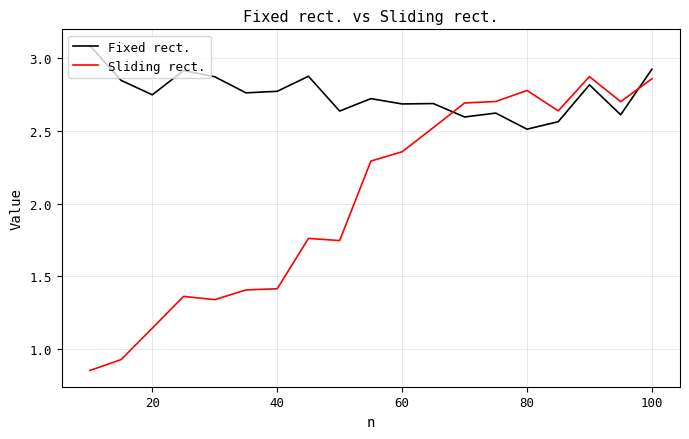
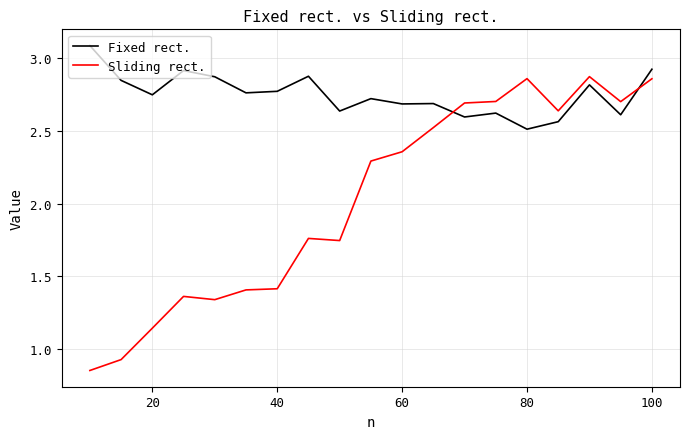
Sliding rect., 80: 2.78 -> 2.86
